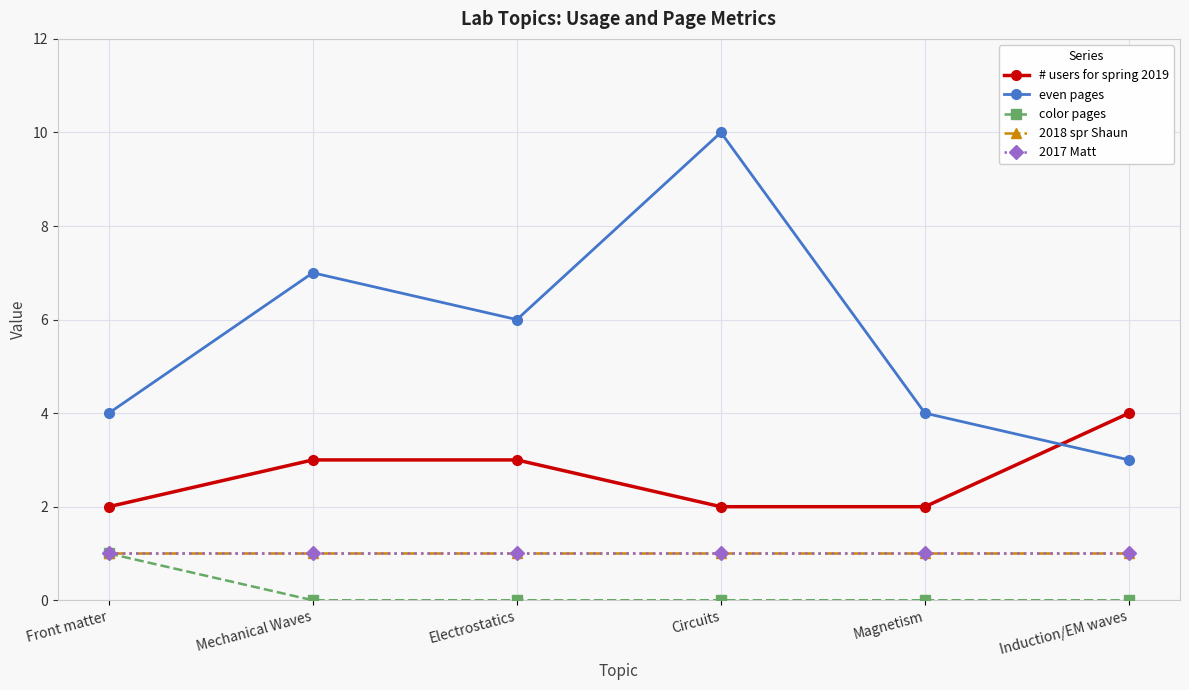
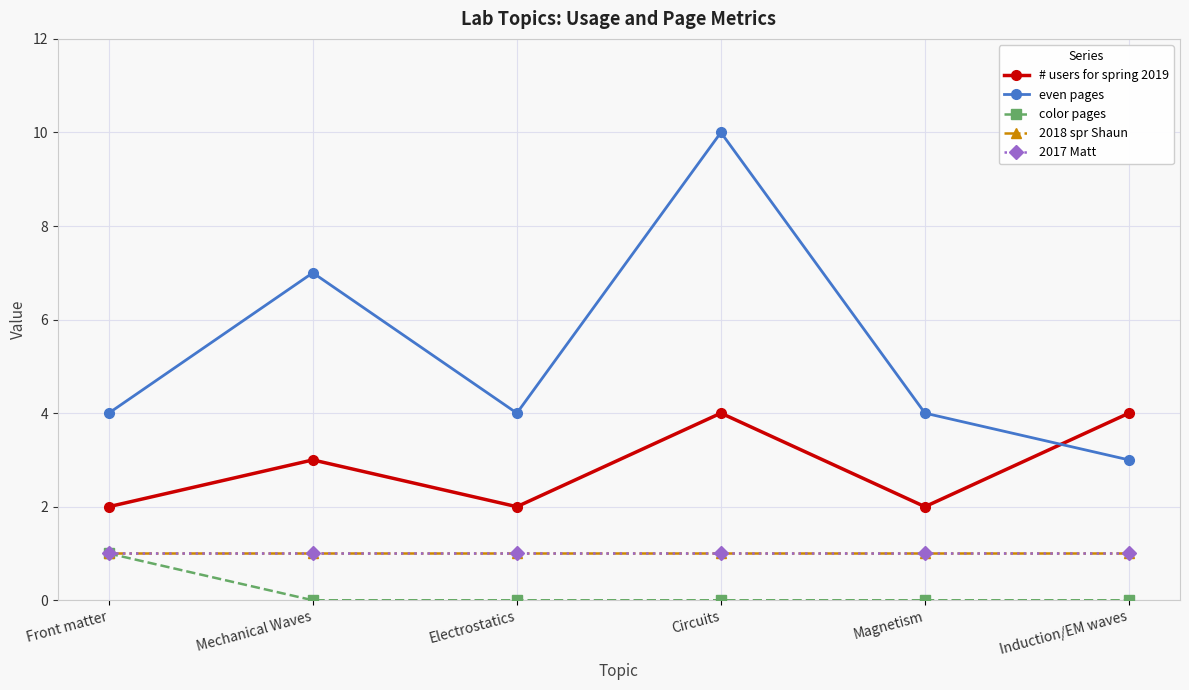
# users for spring 2019, Electrostatics: 3 -> 2
even pages, Electrostatics: 6 -> 4
# users for spring 2019, Circuits: 2 -> 4
